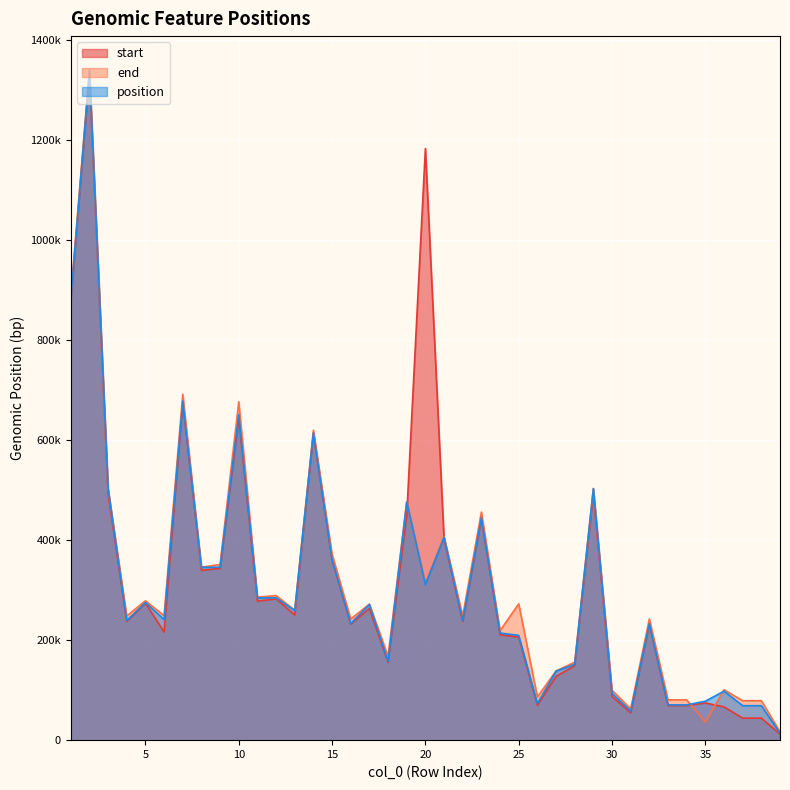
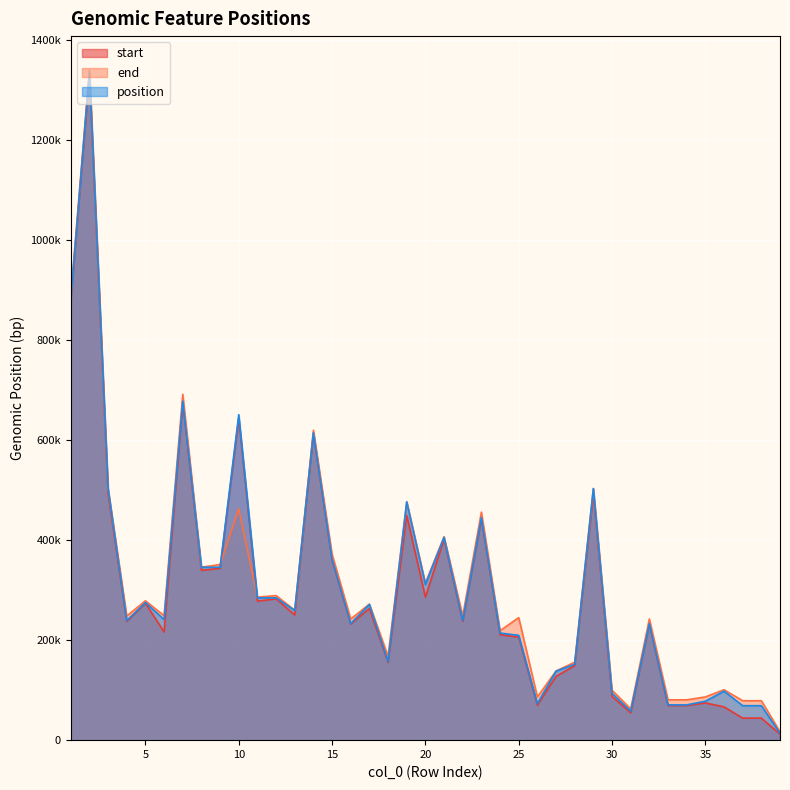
end, 10: 680000 -> 460000
start, 20: 1180000 -> 290000
end, 25: 270000 -> 250000
end, 35: 40000 -> 90000
